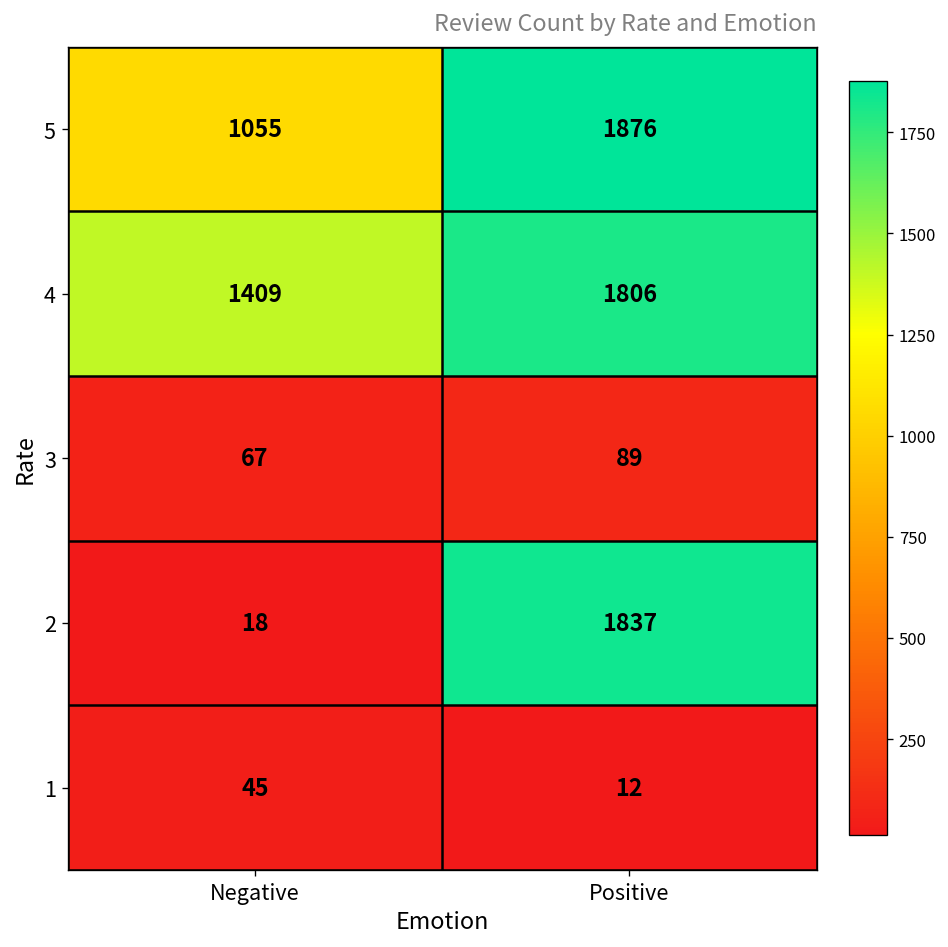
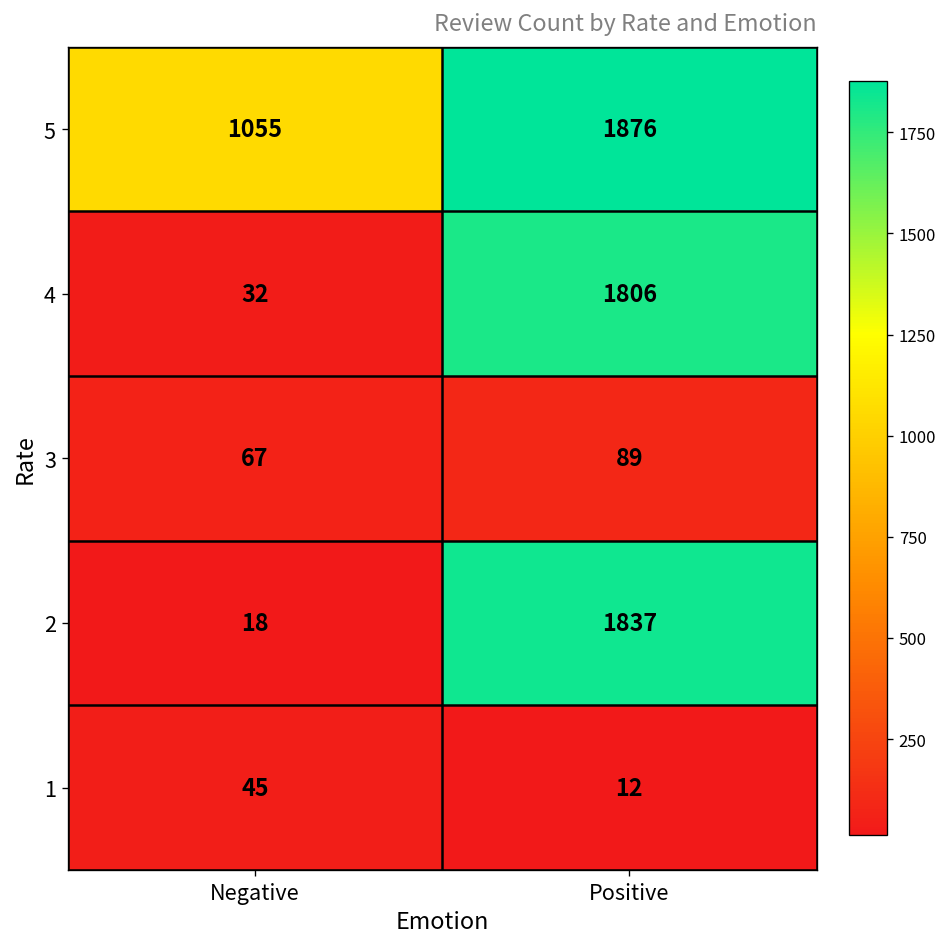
4, Negative: 1409 -> 32
